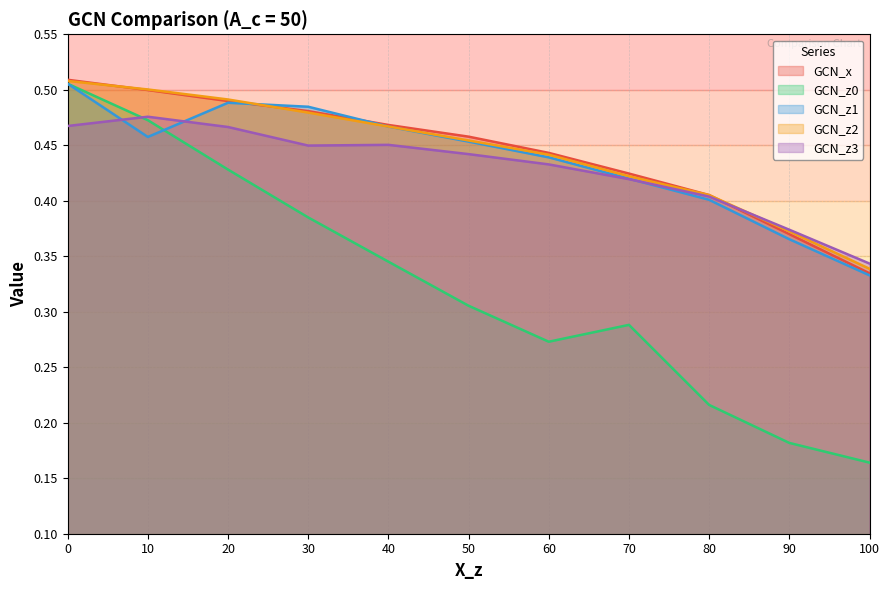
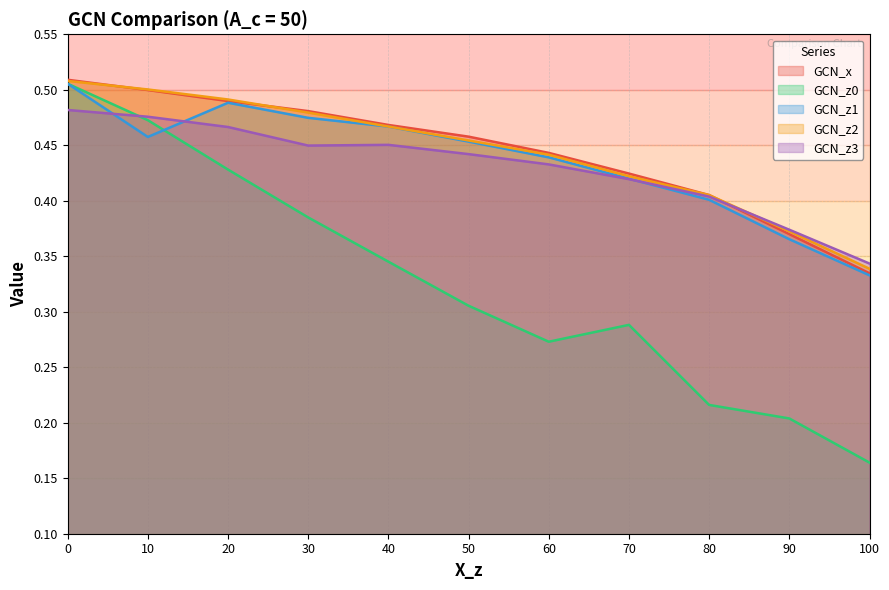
GCN_z3, 0: 0.467 -> 0.482
GCN_z1, 30: 0.485 -> 0.475
GCN_z0, 90: 0.182 -> 0.204
